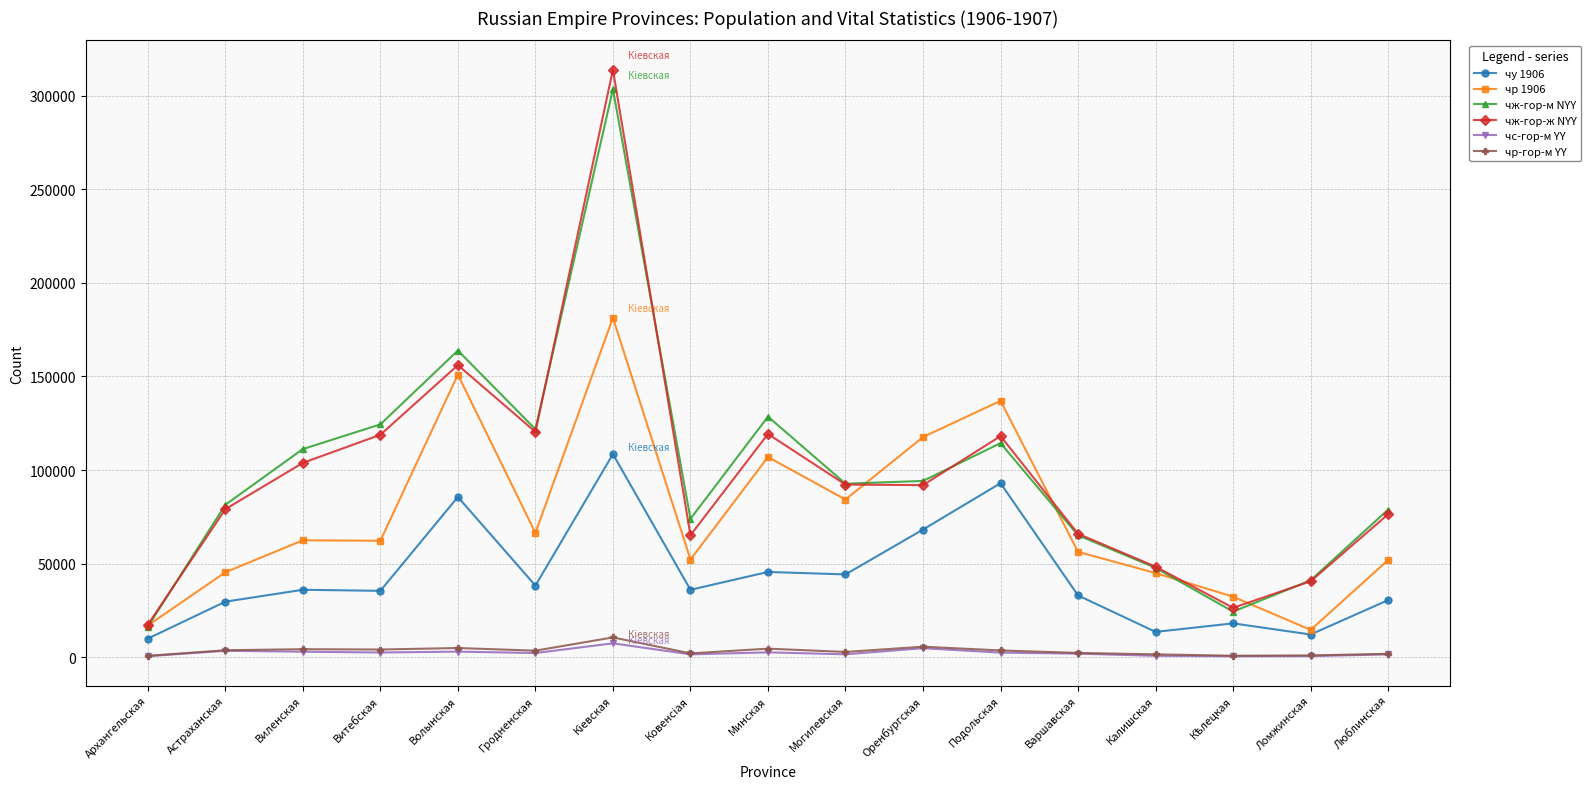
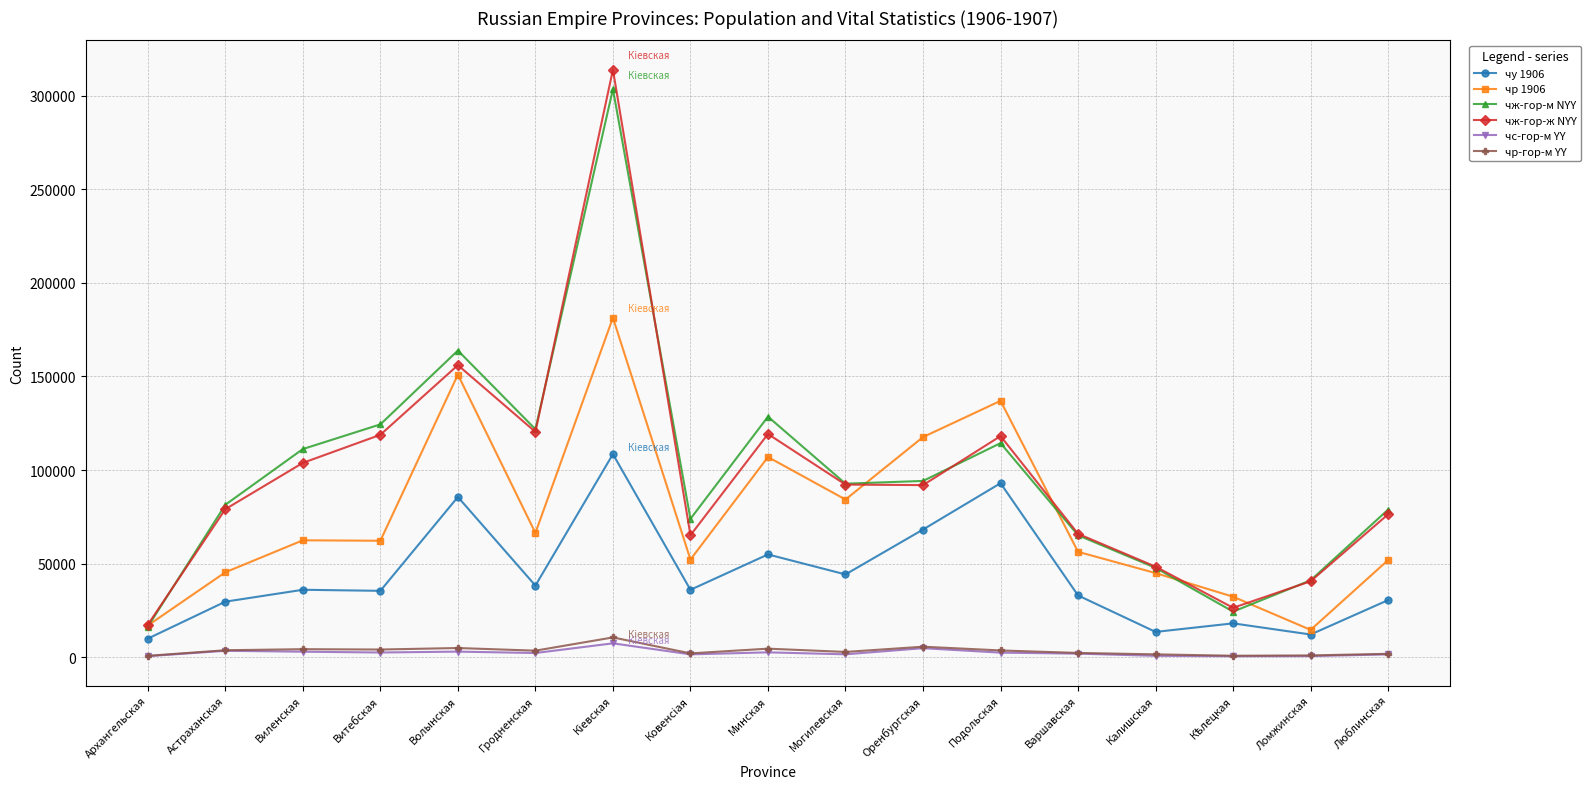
чу 1906, Минская: 46000 -> 55000
